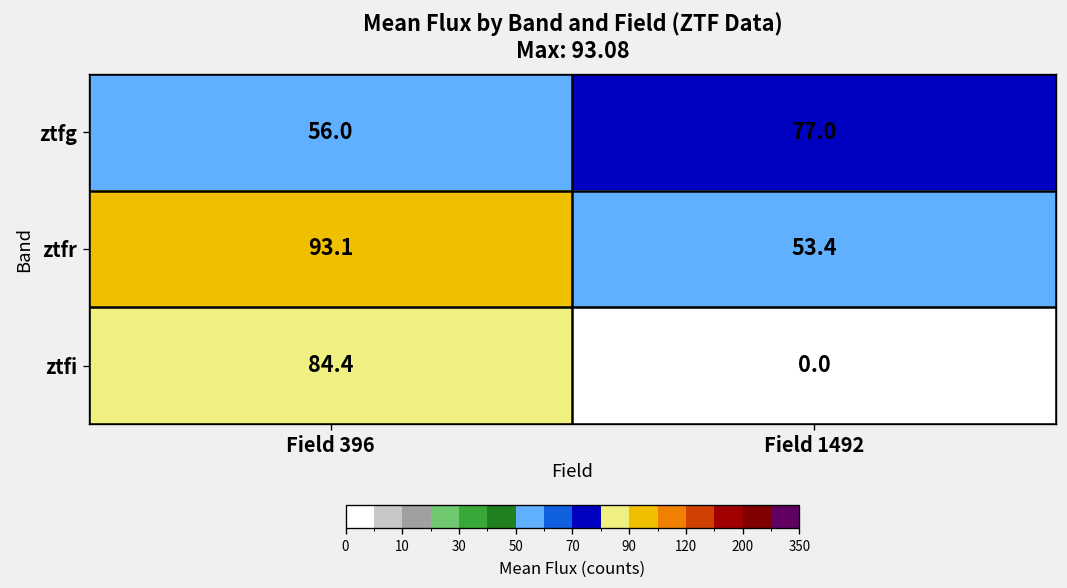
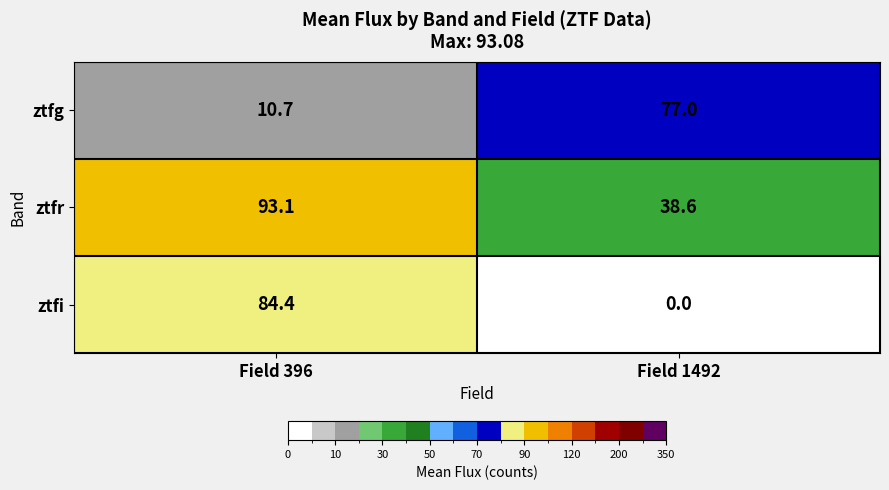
ztfg, Field 396: 56.0 -> 10.7
ztfr, Field 1492: 53.4 -> 38.6
